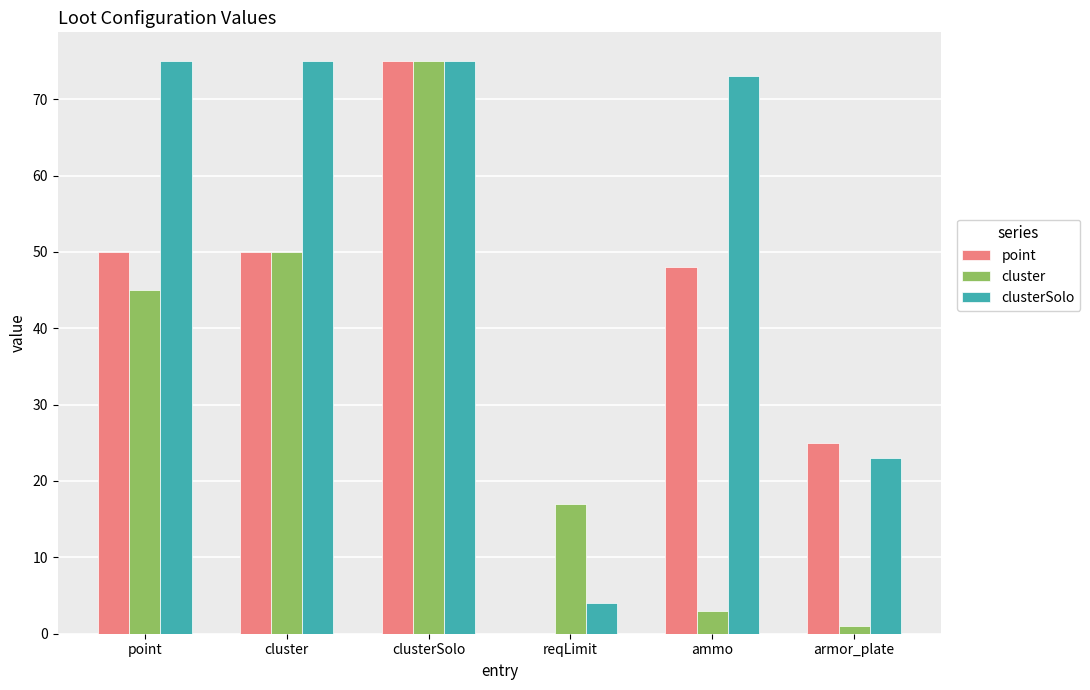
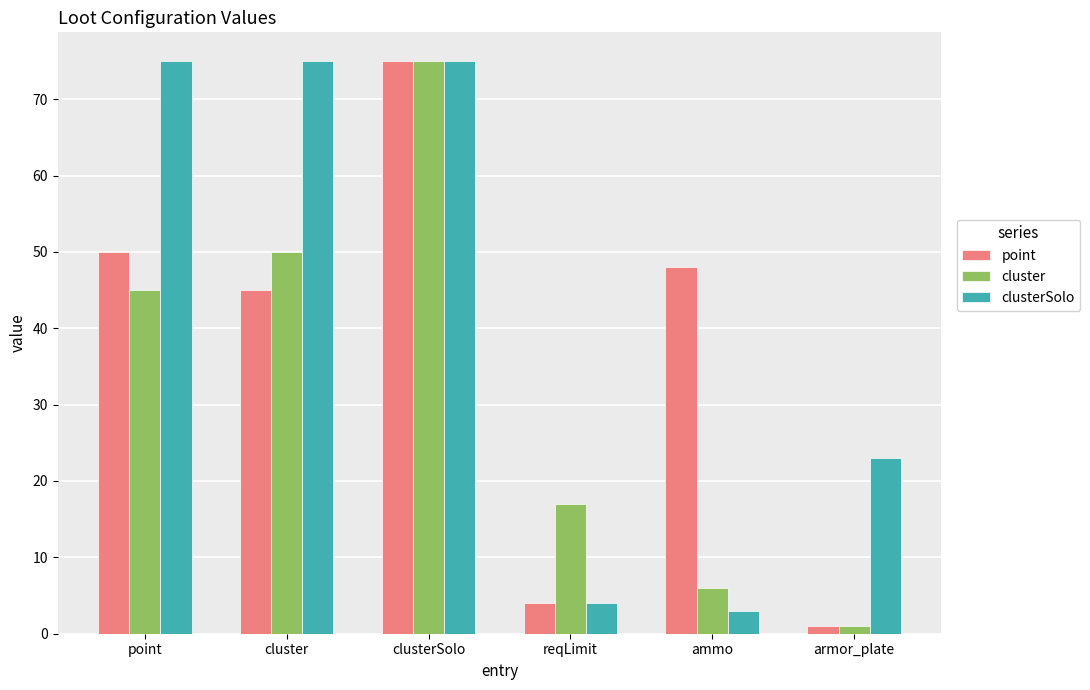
point, cluster: 50 -> 45
point, reqLimit: 0 -> 4
cluster, ammo: 3 -> 6
clusterSolo, ammo: 73 -> 3
point, armor_plate: 25 -> 1
